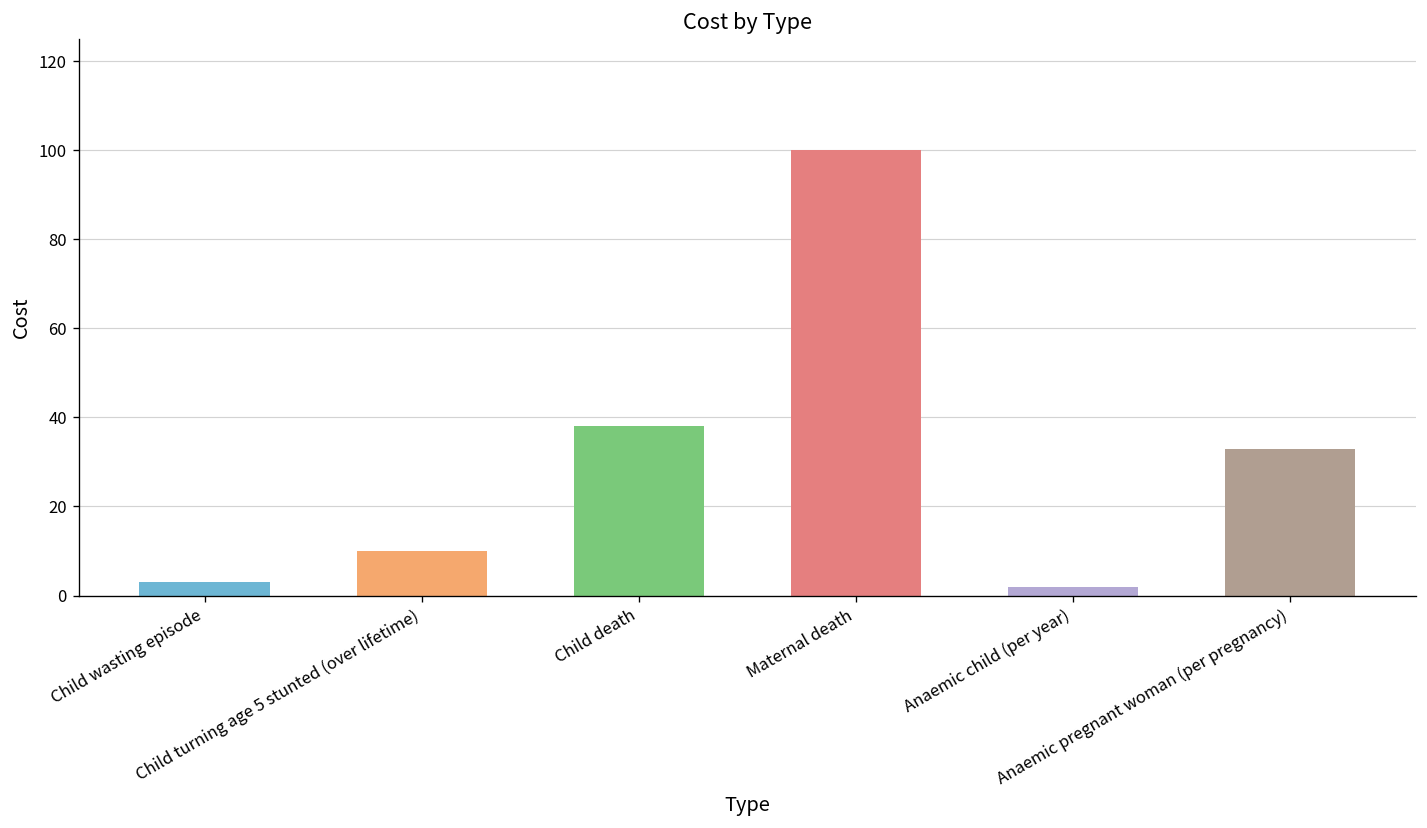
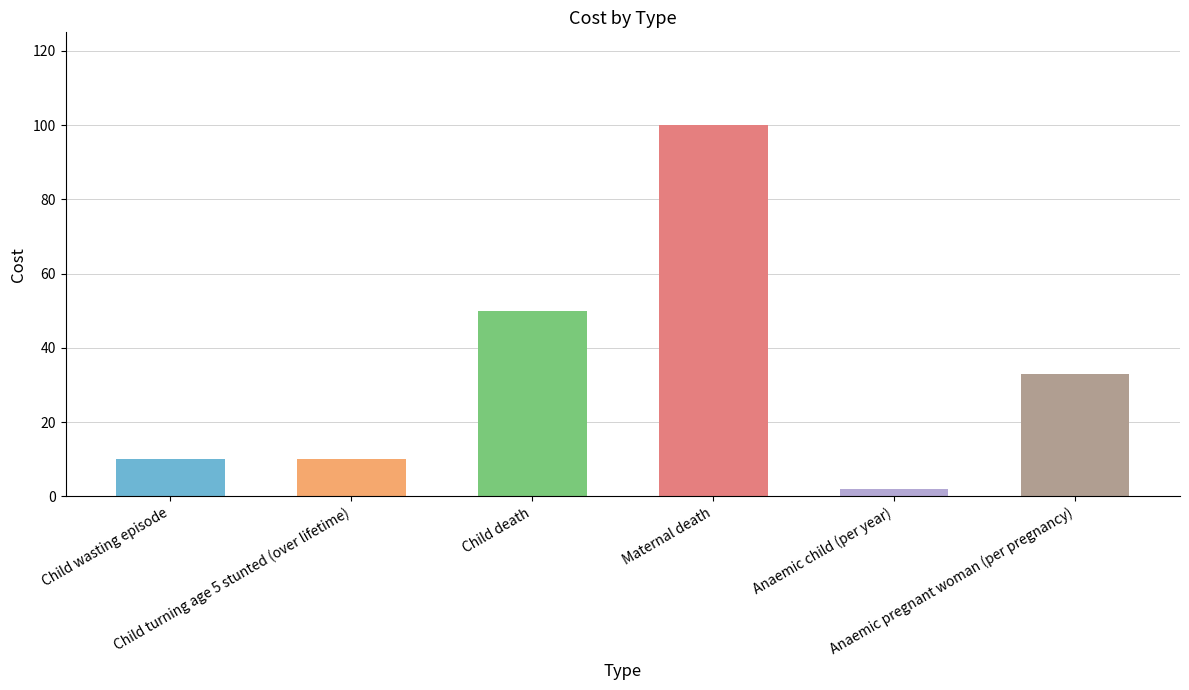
Child wasting episode: 3 -> 10
Child death: 38 -> 50
